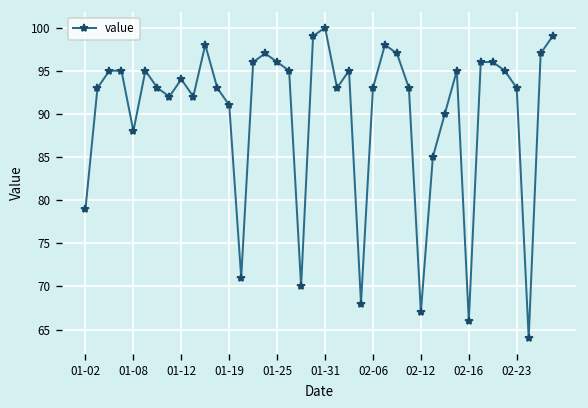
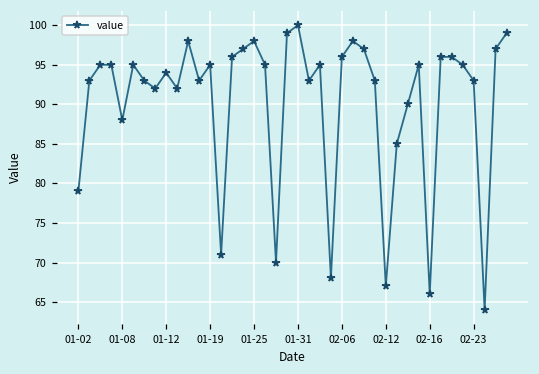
01-19: 91 -> 95
01-25: 96 -> 98
02-06: 93 -> 96
